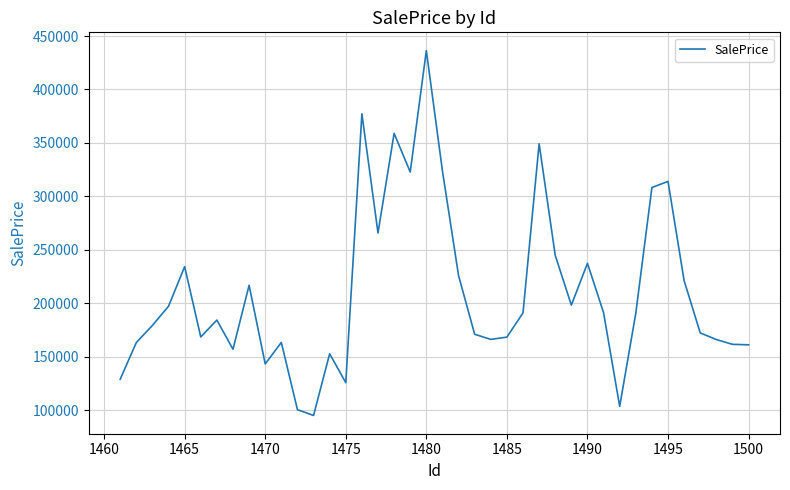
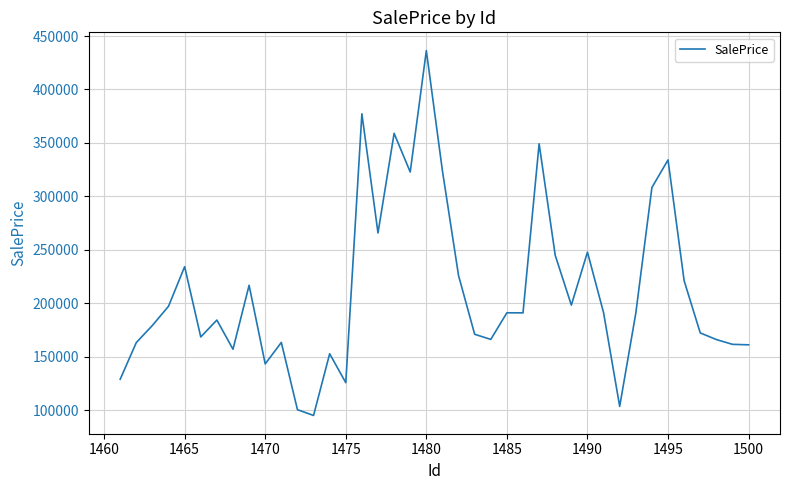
1485: 168000 -> 191000
1490: 237000 -> 248000
1495: 314000 -> 334000
